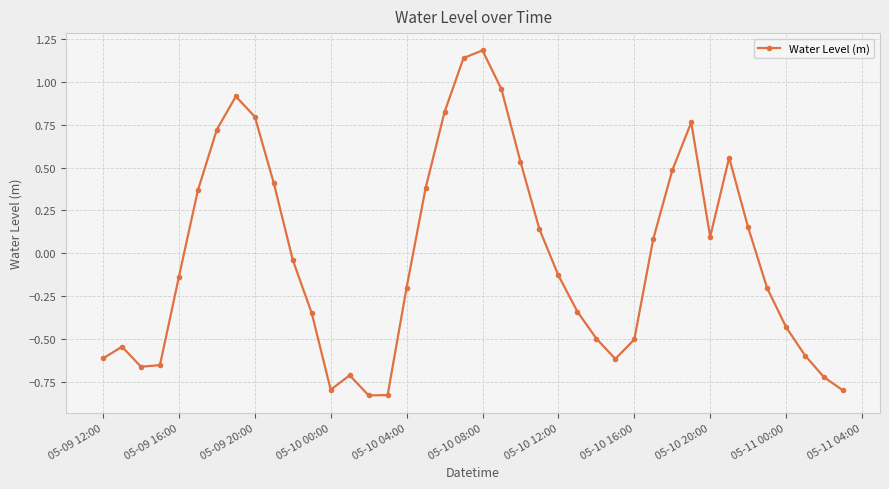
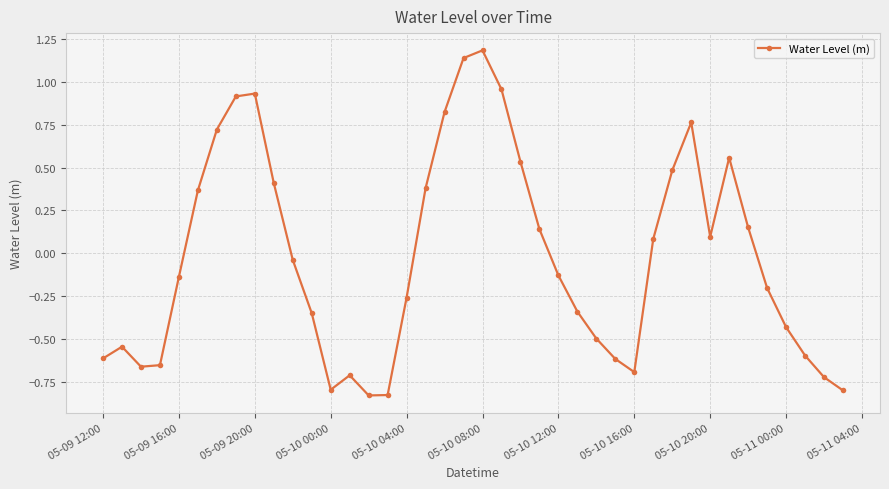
05-09 20:00: 0.80 -> 0.93
05-10 04:00: -0.20 -> -0.26
05-10 16:00: -0.50 -> -0.69
